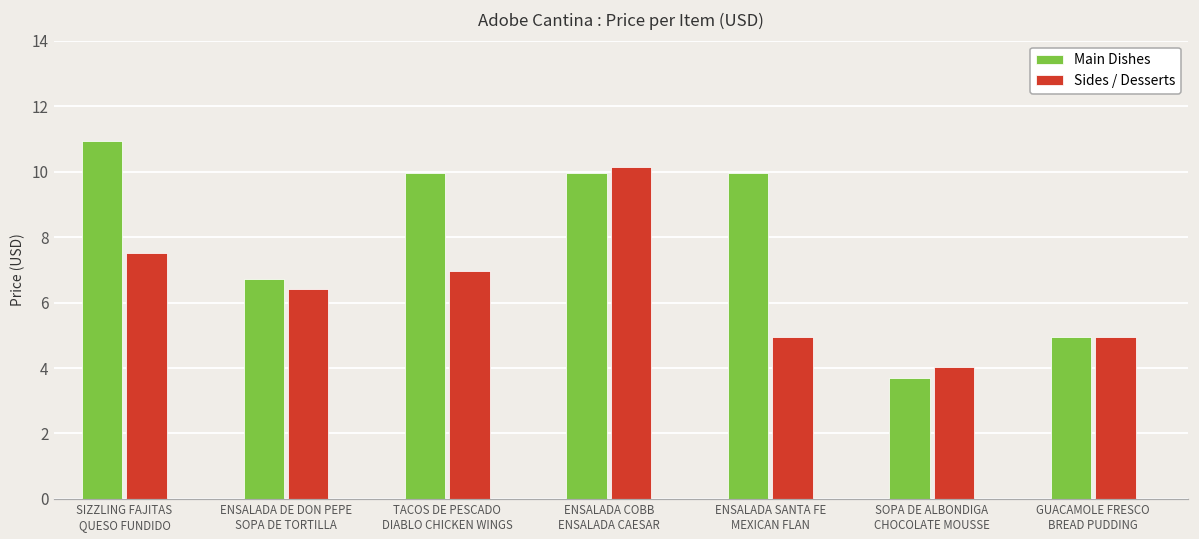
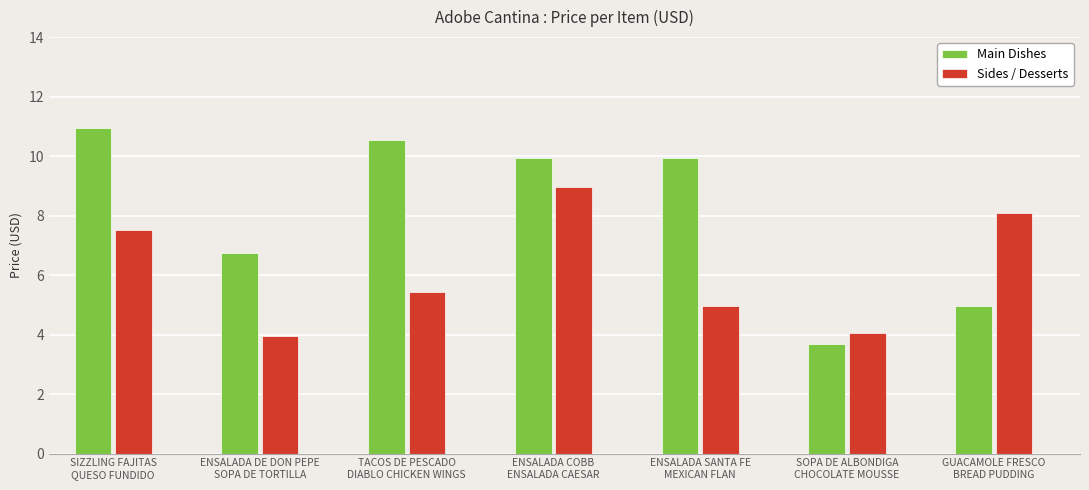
Sides / Desserts, ENSALADA DE DON PEPE SOPA DE TORTILLA: 6.4 -> 4.0
Main Dishes, TACOS DE PESCADO DIABLO CHICKEN WINGS: 10.0 -> 10.5
Sides / Desserts, TACOS DE PESCADO DIABLO CHICKEN WINGS: 7.0 -> 5.4
Sides / Desserts, ENSALADA COBB ENSALADA CAESAR: 10.1 -> 9.0
Sides / Desserts, GUACAMOLE FRESCO BREAD PUDDING: 5.0 -> 8.1
